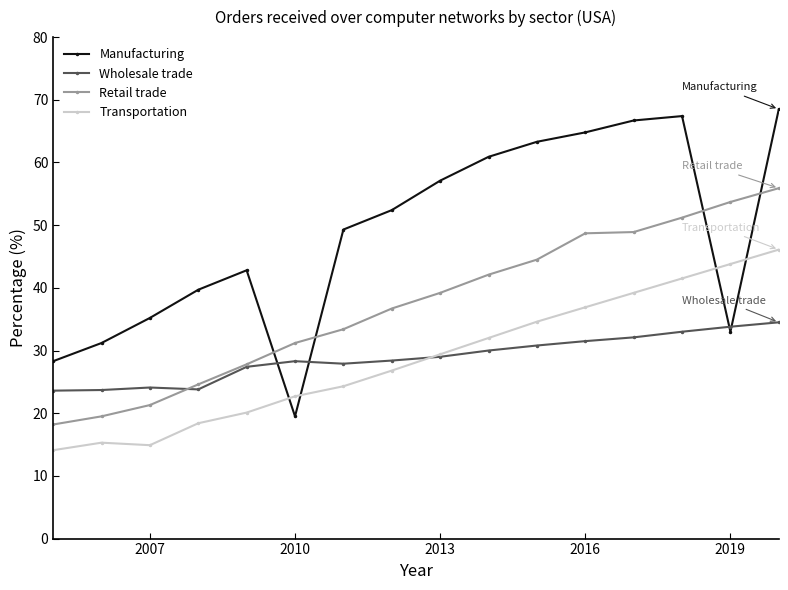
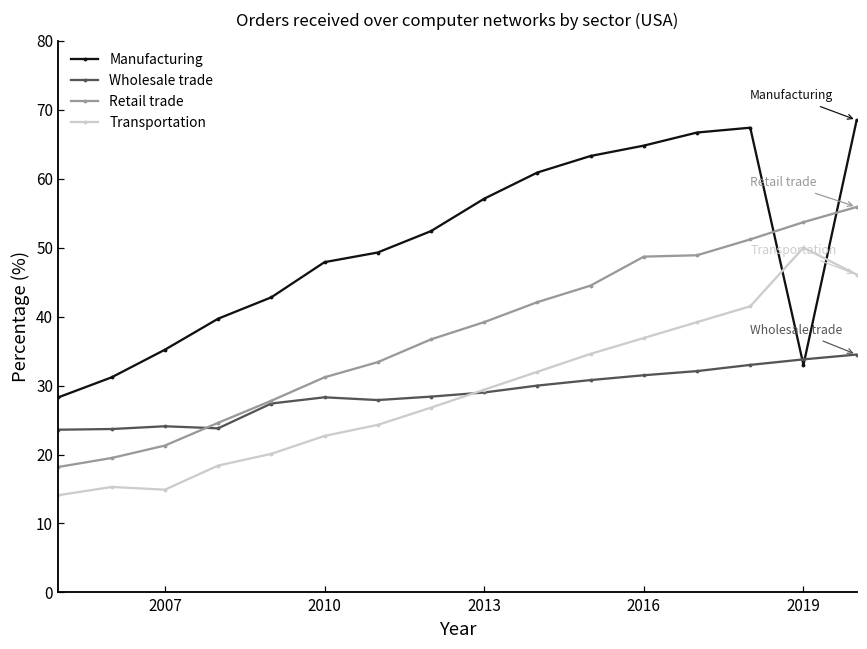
Manufacturing, 2010: 20 -> 48
Transportation, 2019: 44 -> 50
